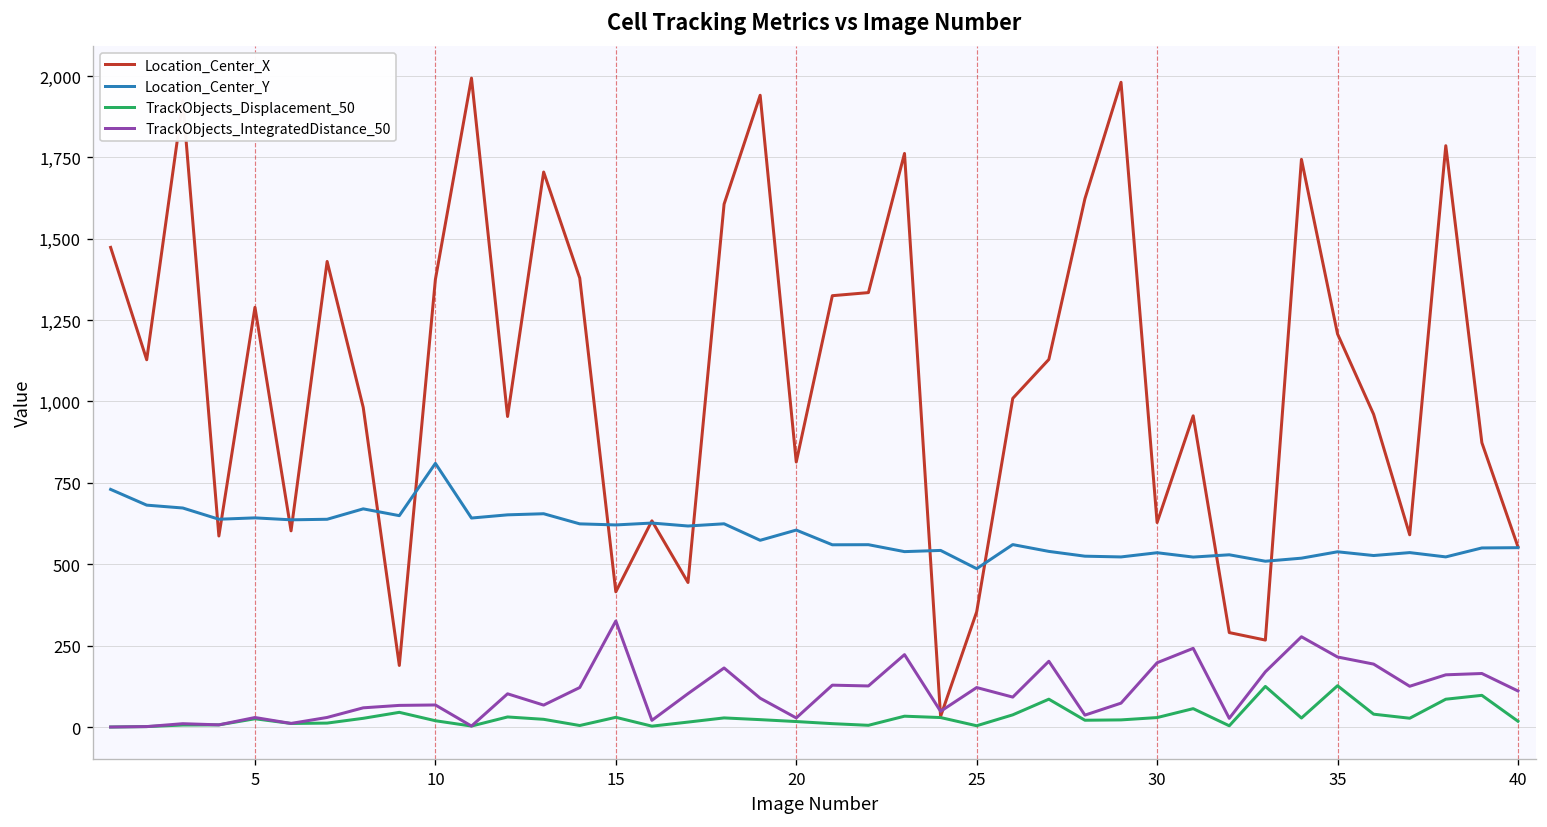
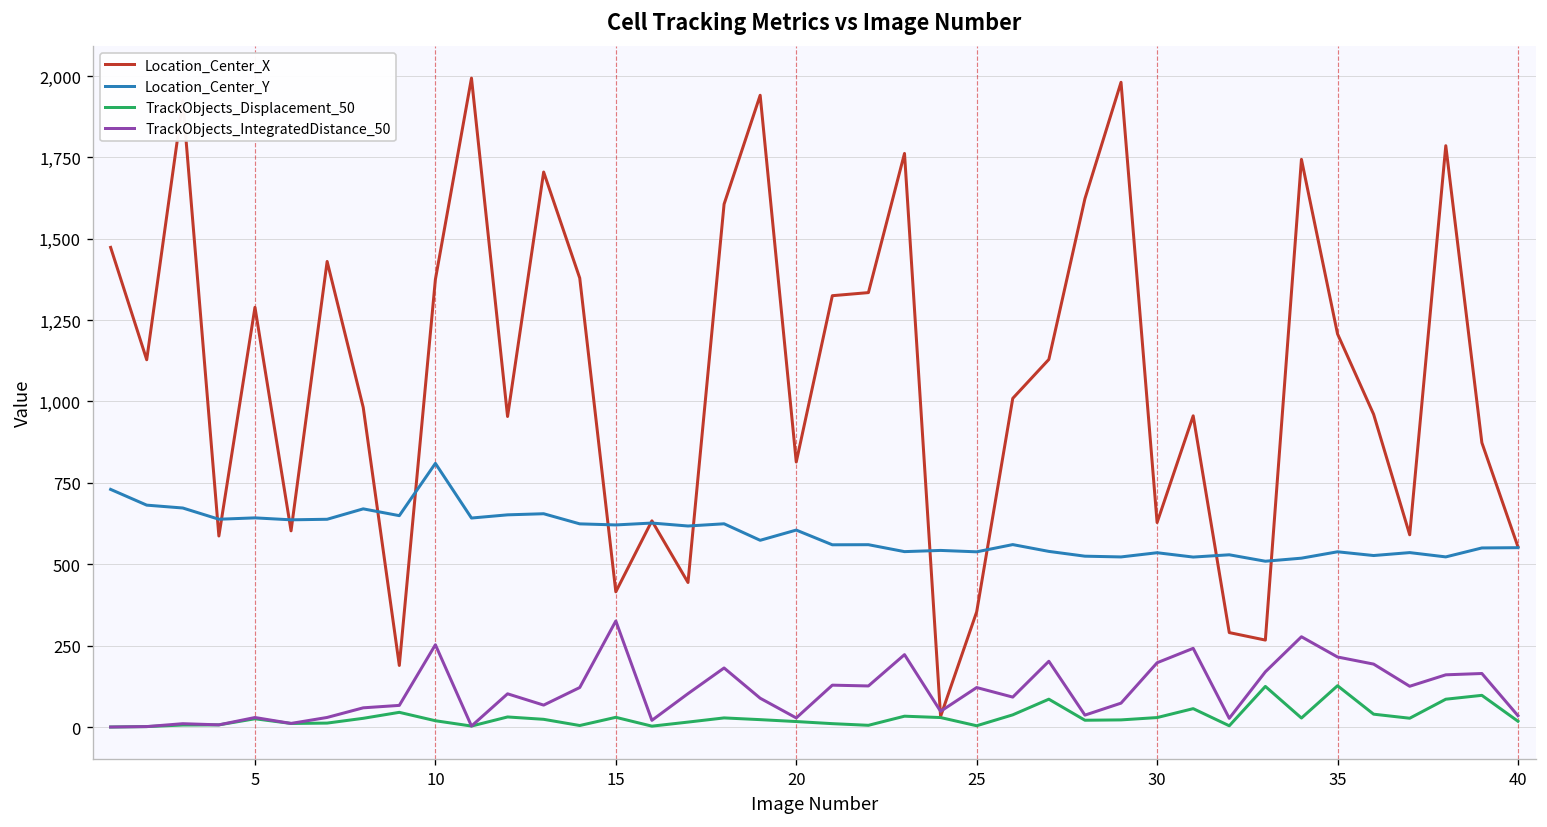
TrackObjects_IntegratedDistance_50, 10: 70 -> 250
Location_Center_Y, 25: 490 -> 540
TrackObjects_IntegratedDistance_50, 40: 110 -> 30
